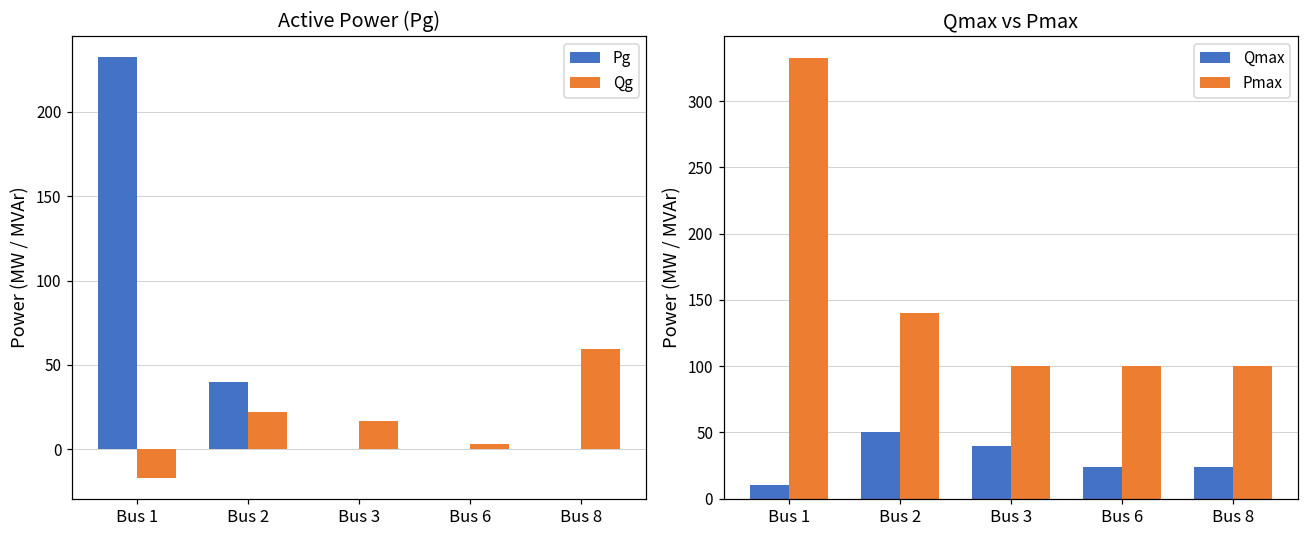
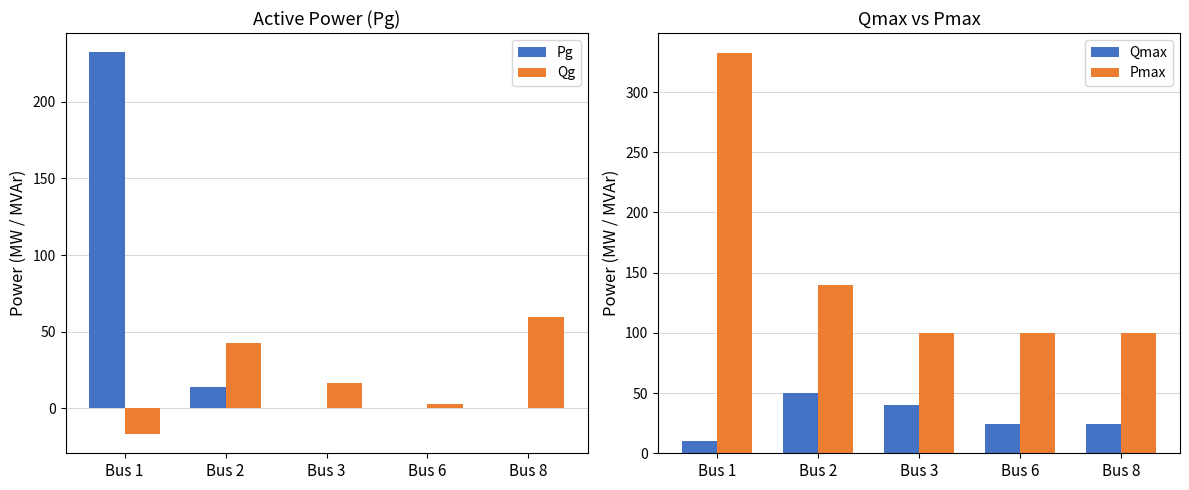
Active Power (Pg), Pg, Bus 2: 40 -> 14
Active Power (Pg), Qg, Bus 2: 22 -> 42
